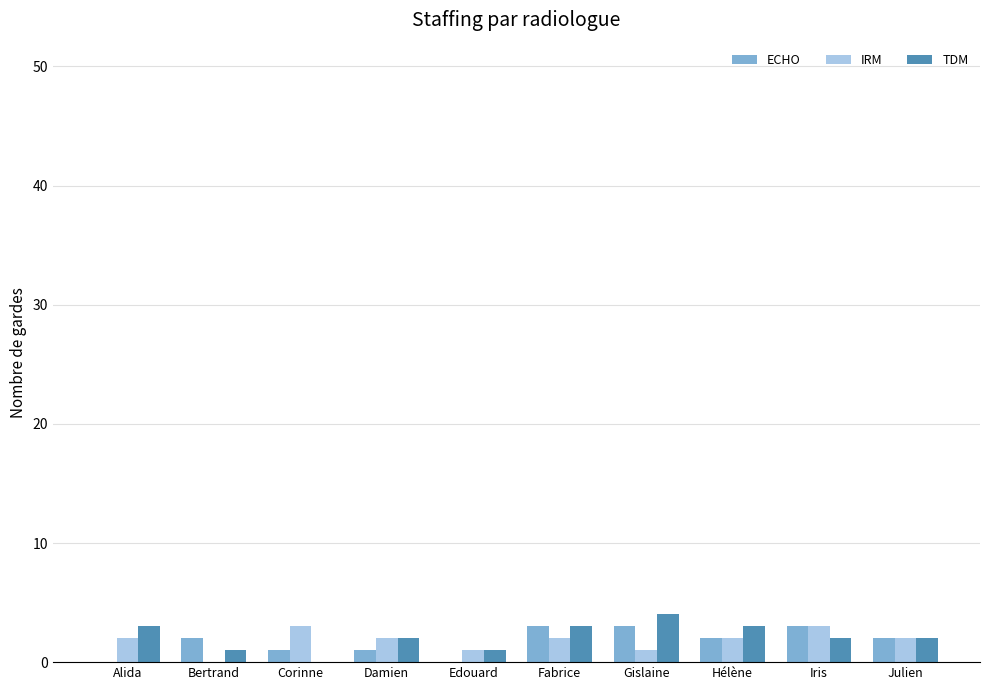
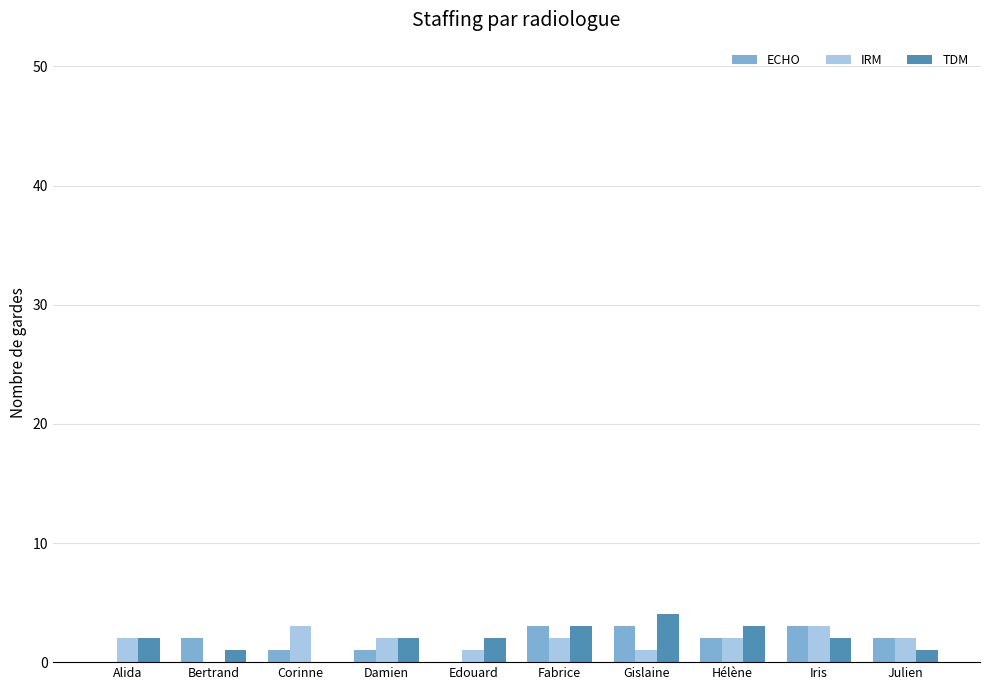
TDM, Alida: 3 -> 2
TDM, Edouard: 1 -> 2
TDM, Julien: 2 -> 1
